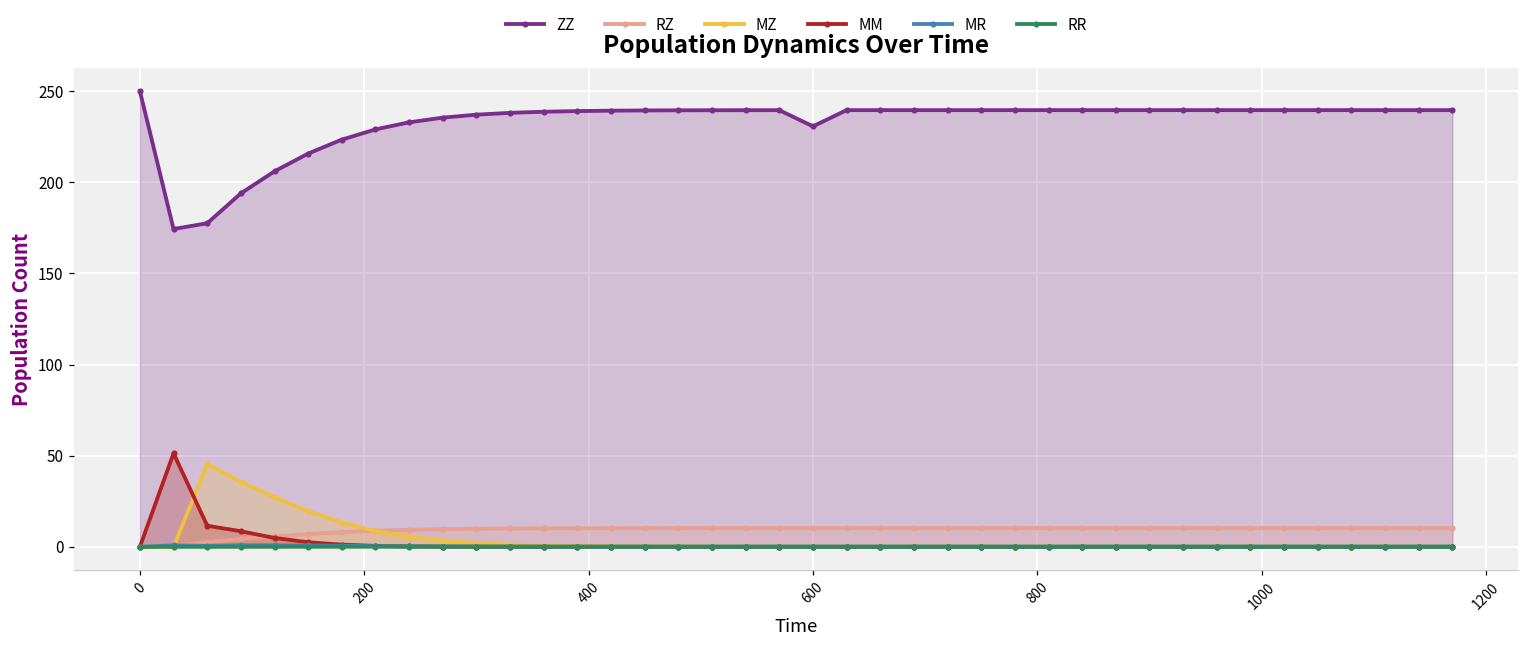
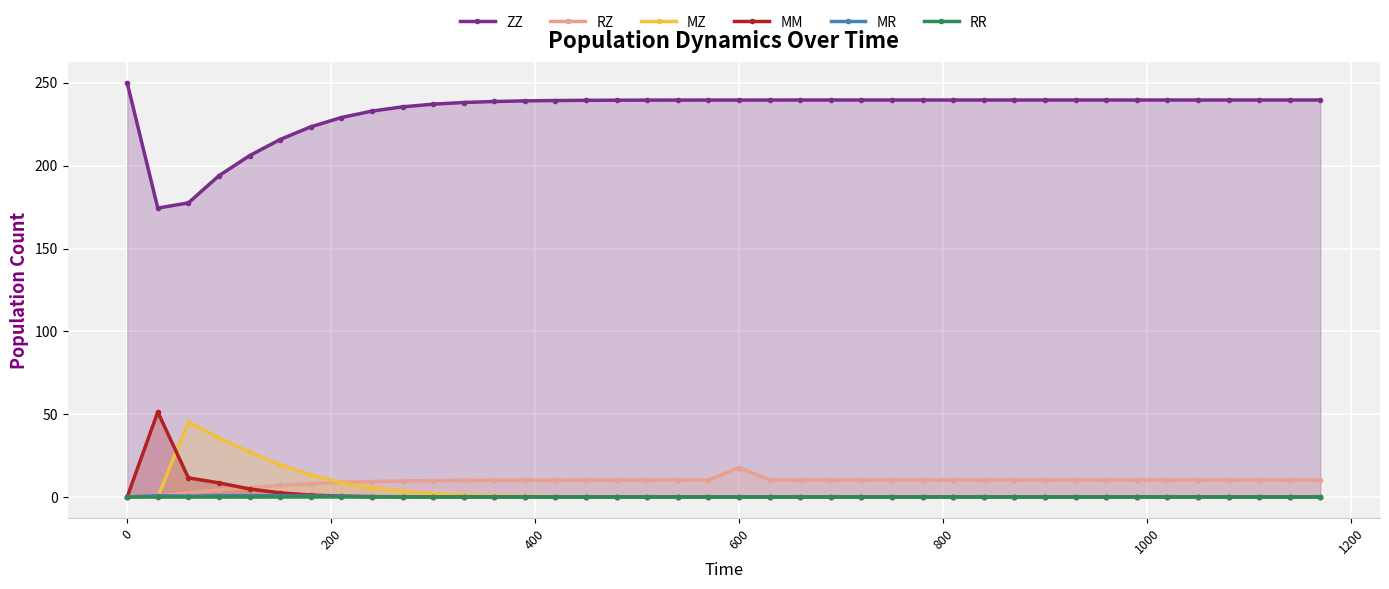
ZZ, 600: 231 -> 240
RZ, 600: 10 -> 18
